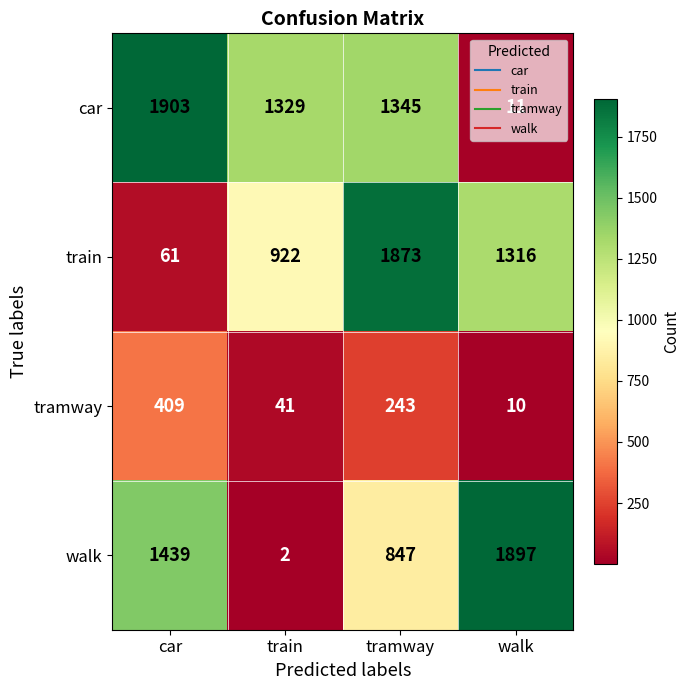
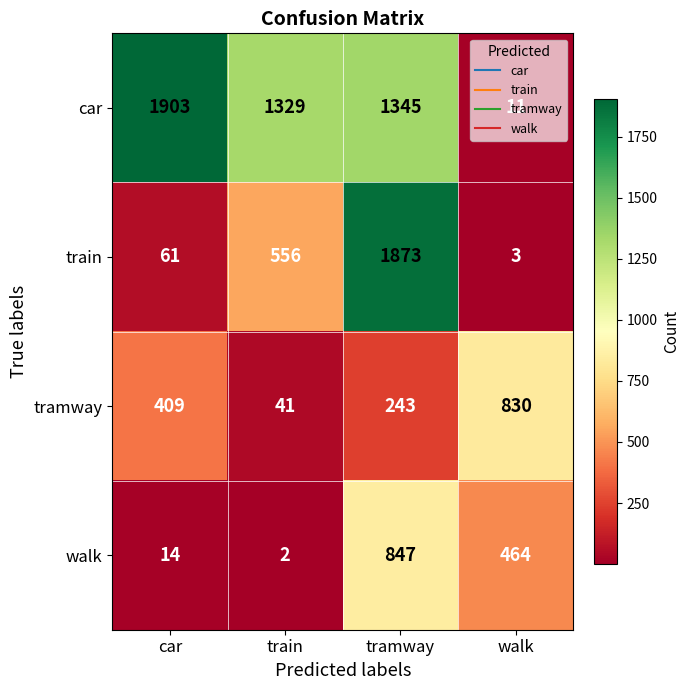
train, train: 922 -> 556
train, walk: 1316 -> 3
tramway, walk: 10 -> 830
walk, car: 1439 -> 14
walk, walk: 1897 -> 464
